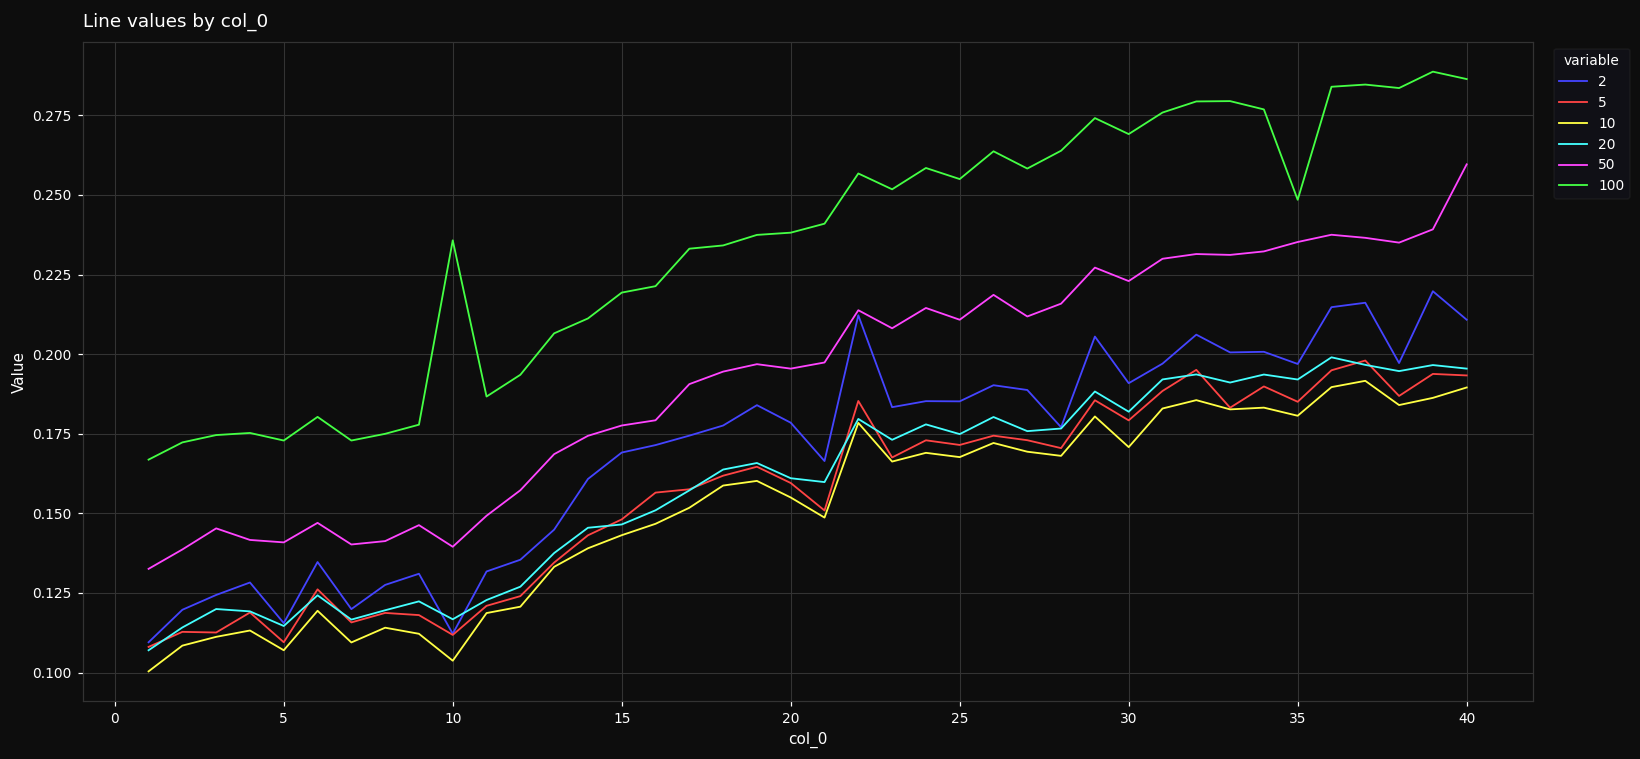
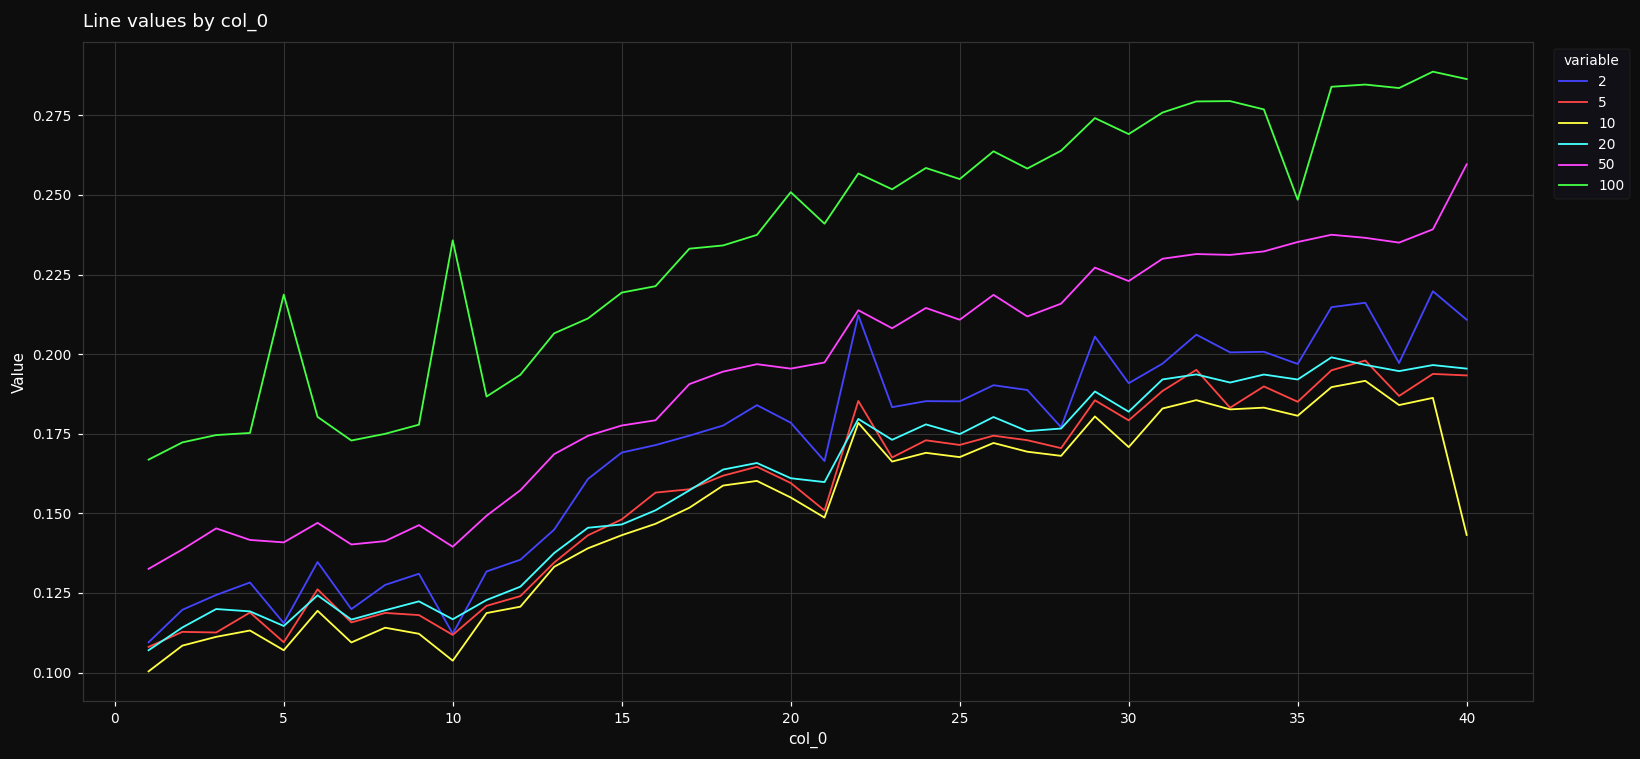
100, 5: 0.173 -> 0.219
100, 20: 0.238 -> 0.251
10, 40: 0.190 -> 0.143
